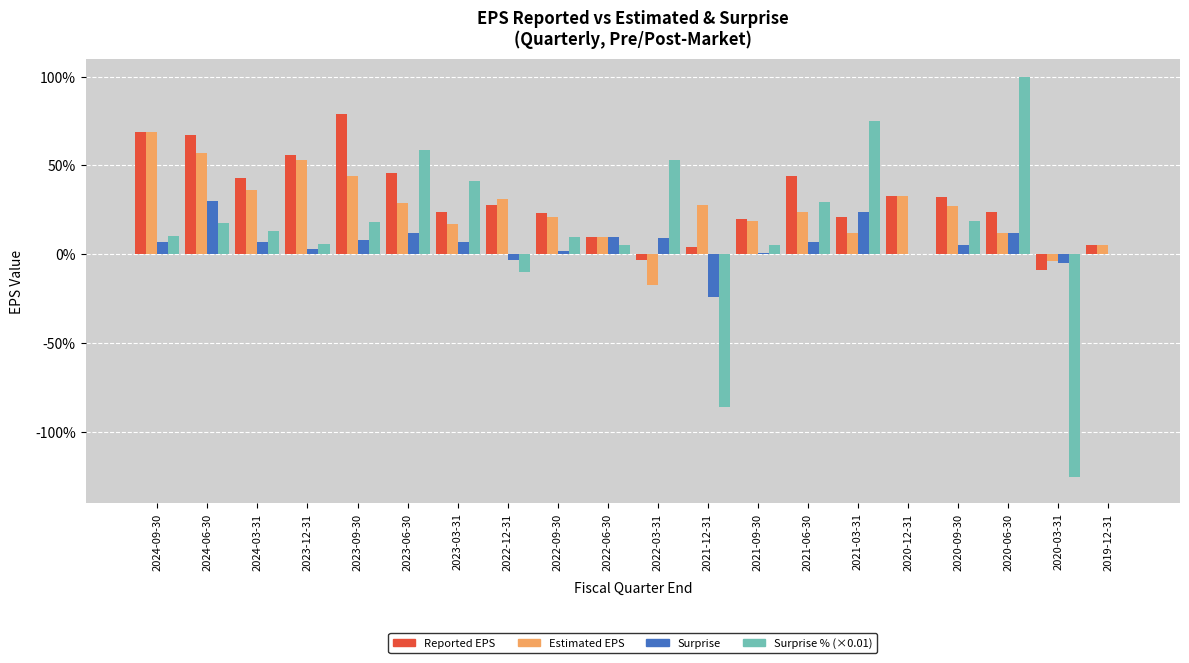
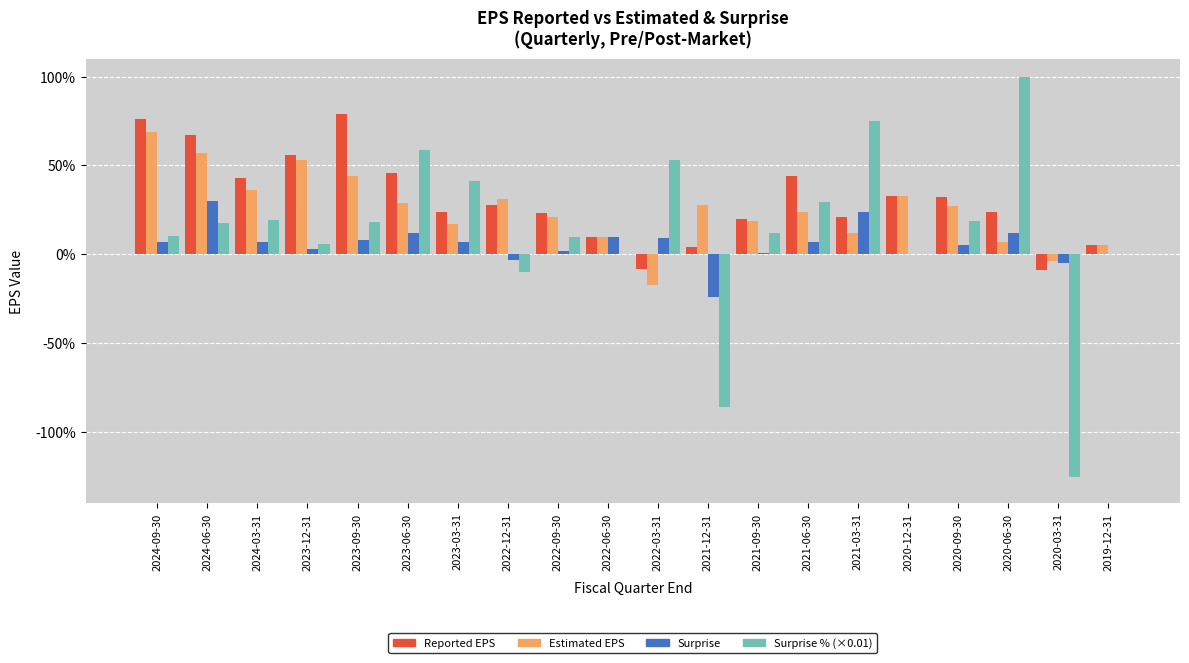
Reported EPS, 2024-09-30: 69% -> 76%
Surprise % (×0.01), 2024-03-31: 13% -> 19%
Surprise % (×0.01), 2022-06-30: 5% -> 0%
Reported EPS, 2022-03-31: -3% -> -8%
Surprise % (×0.01), 2021-09-30: 5% -> 12%
Estimated EPS, 2020-06-30: 12% -> 7%
